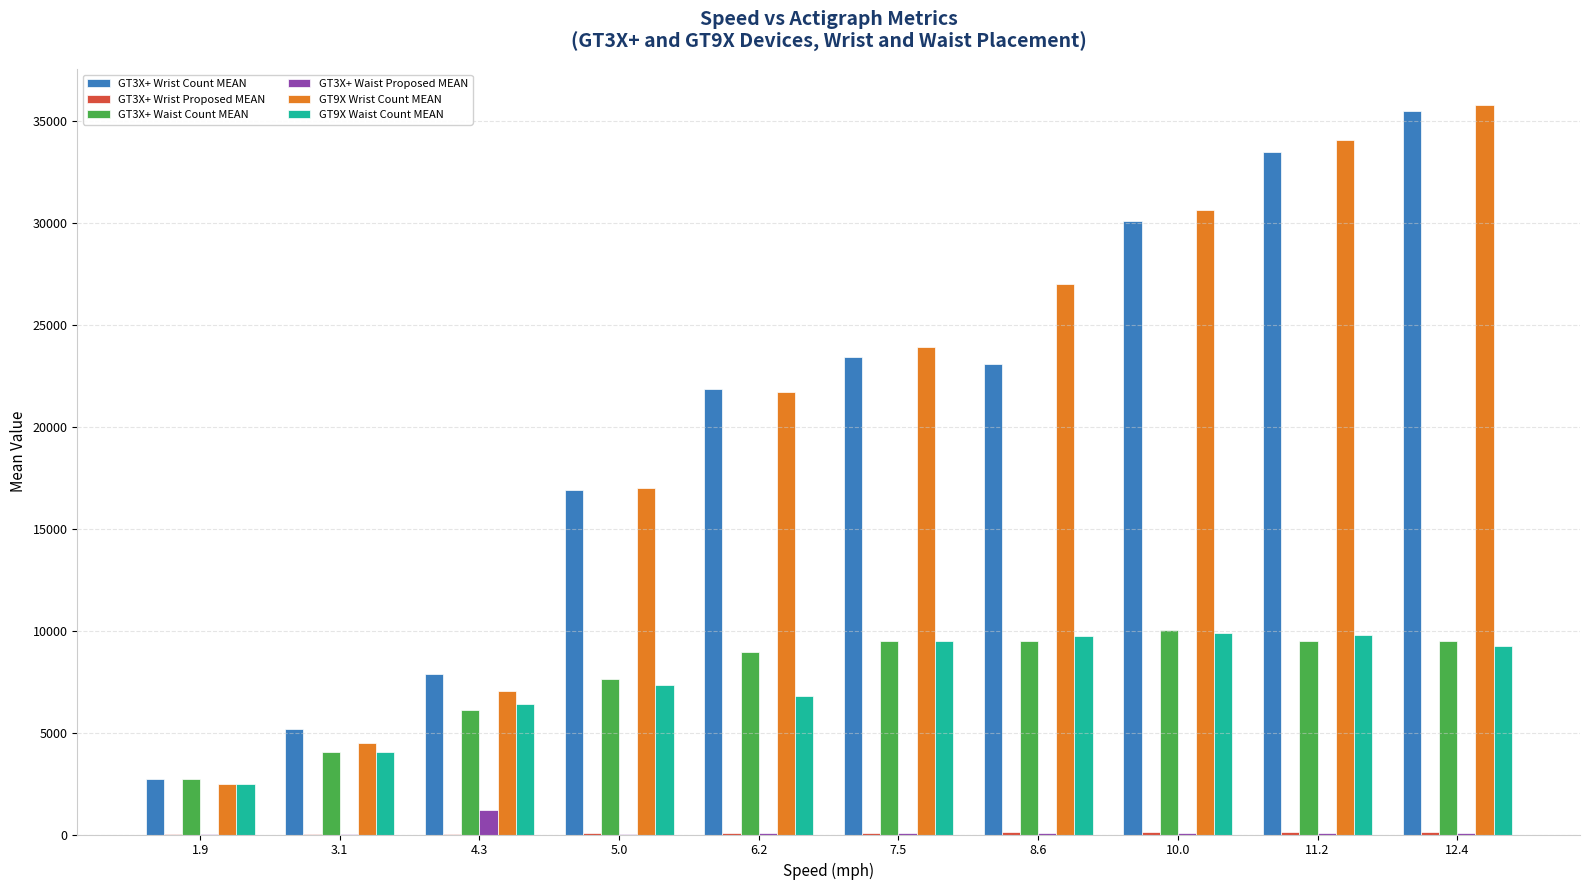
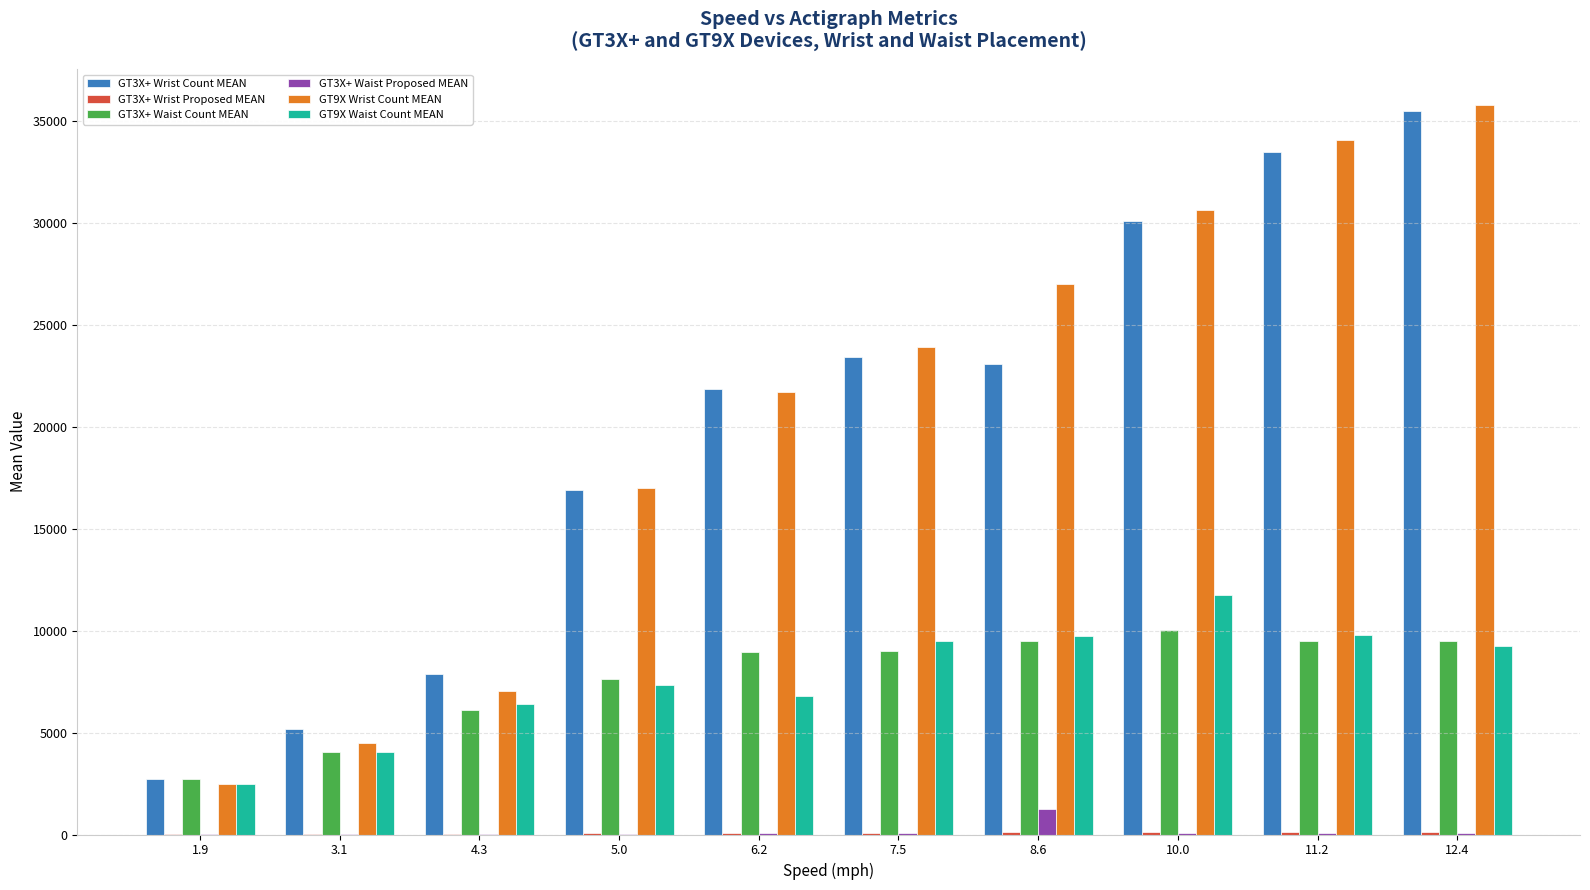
GT3X+ Waist Proposed MEAN, 4.3: 1200 -> 0
GT3X+ Waist Count MEAN, 7.5: 9500 -> 9000
GT3X+ Waist Proposed MEAN, 8.6: 100 -> 1300
GT9X Waist Count MEAN, 10.0: 9900 -> 11800
